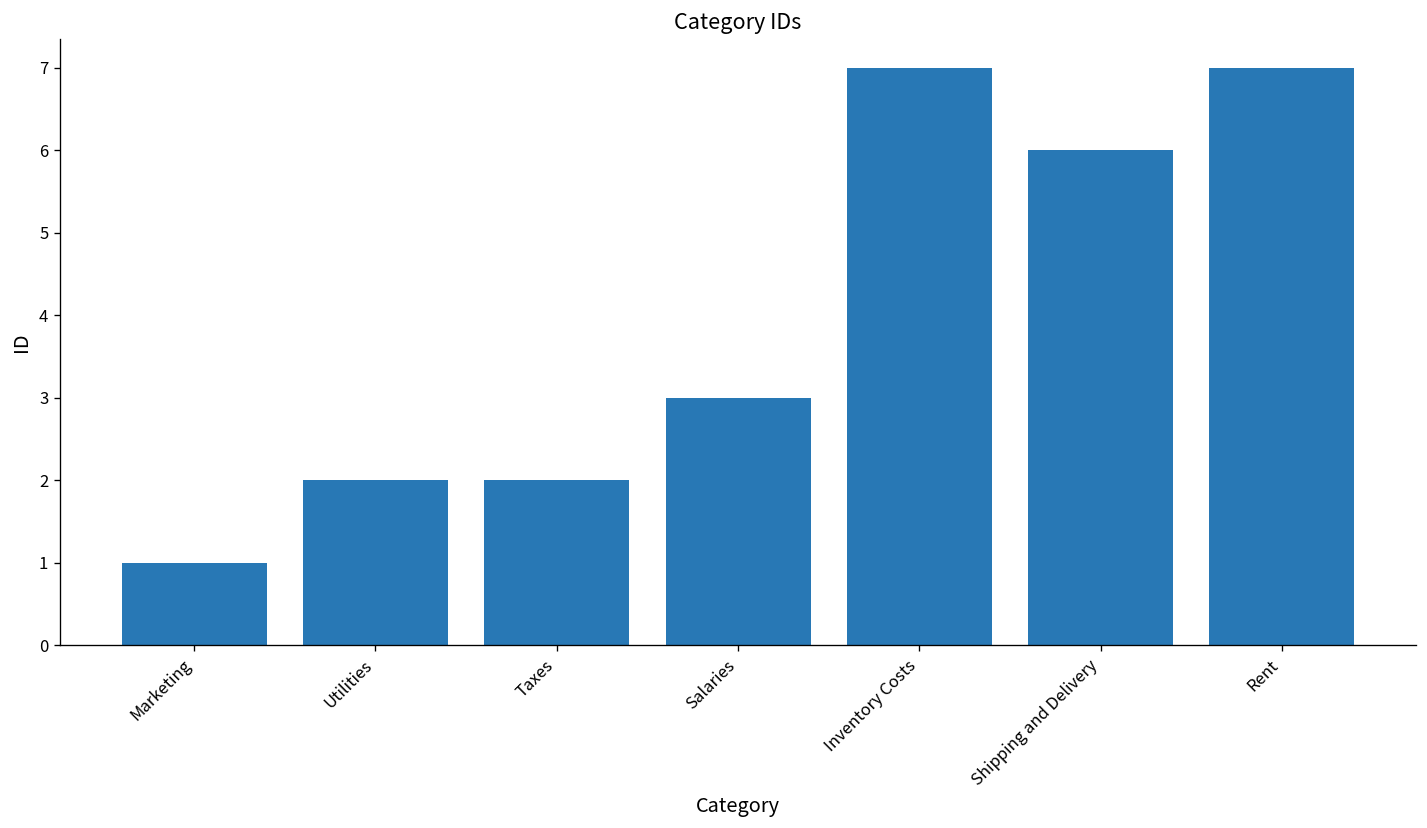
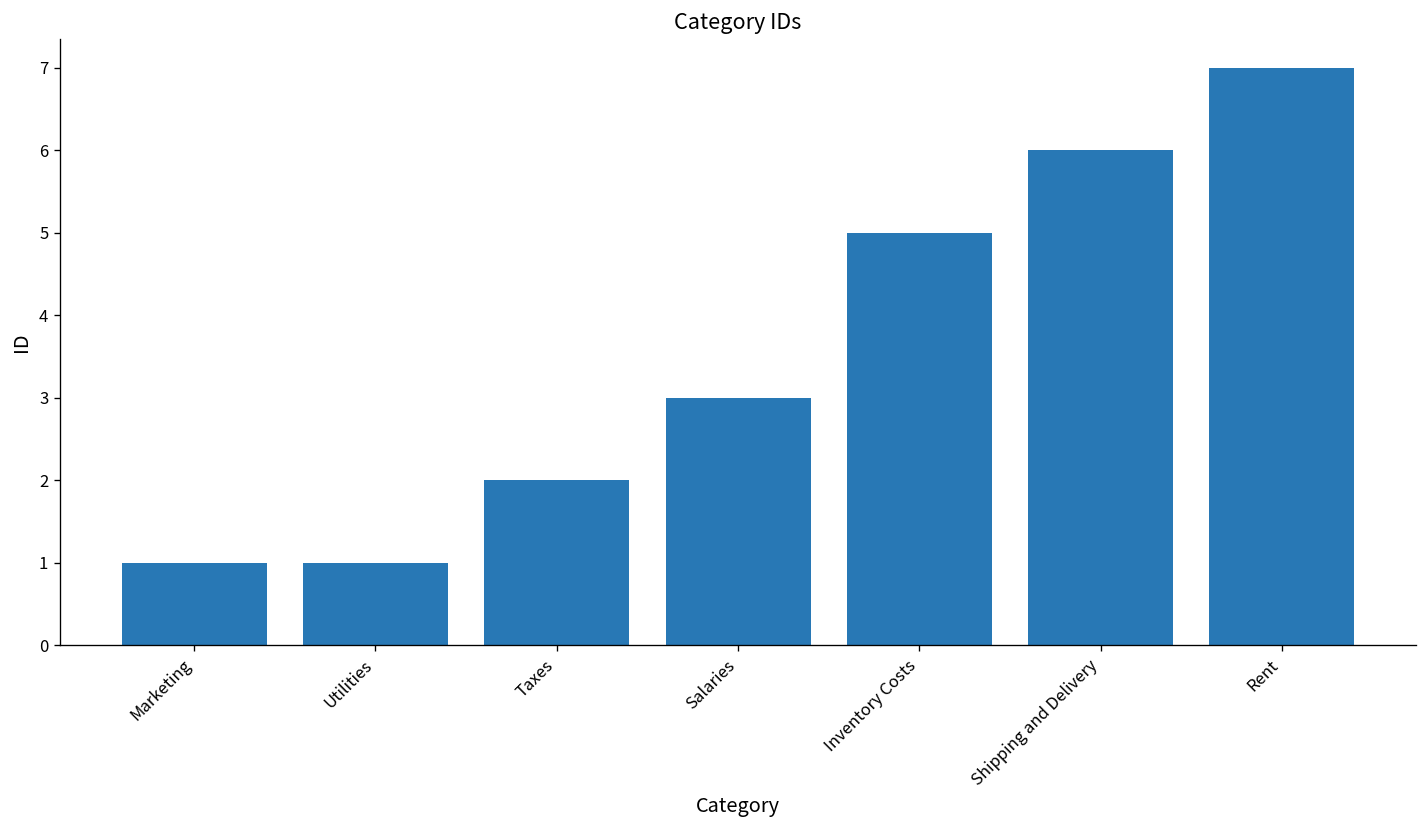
Utilities: 2 -> 1
Inventory Costs: 7 -> 5
